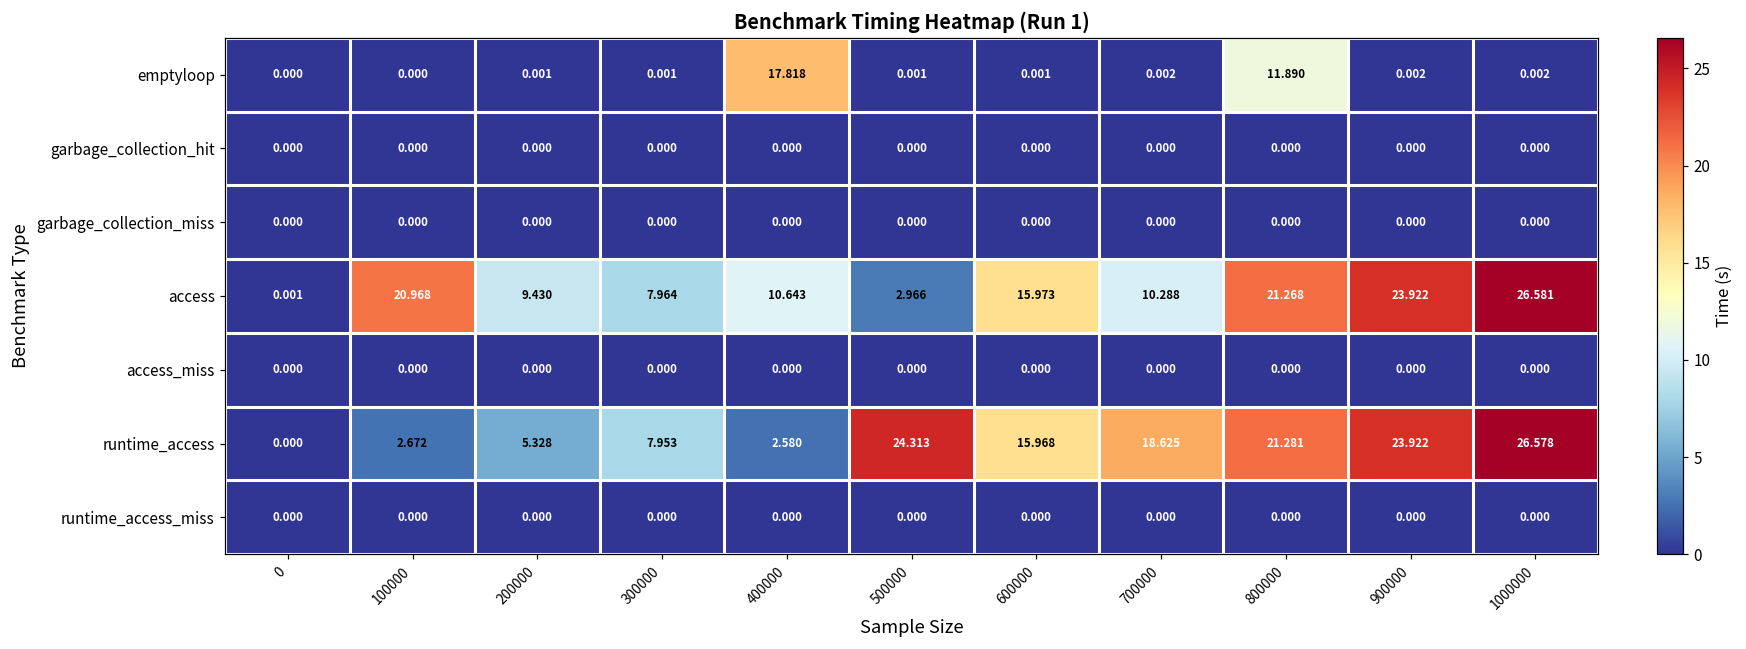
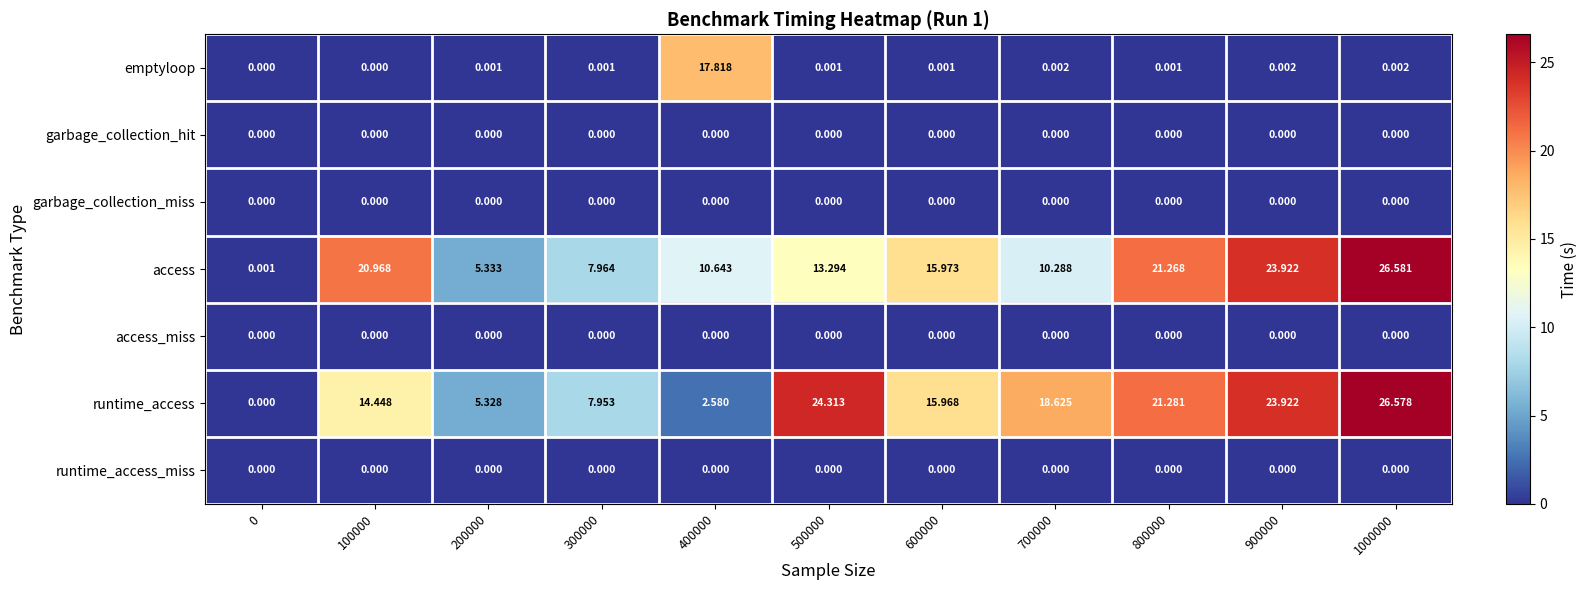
emptyloop, 800000: 11.890 -> 0.001
access, 200000: 9.430 -> 5.333
access, 500000: 2.966 -> 13.294
runtime_access, 100000: 2.672 -> 14.448
